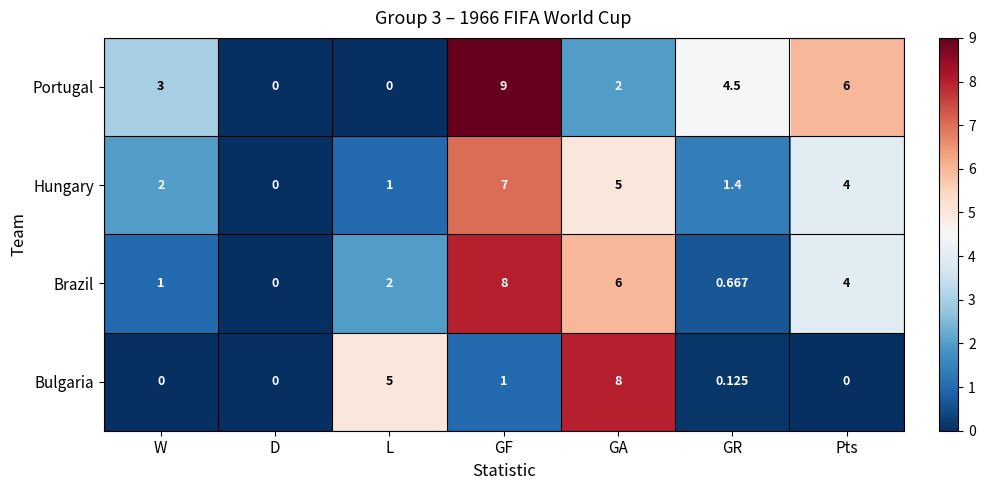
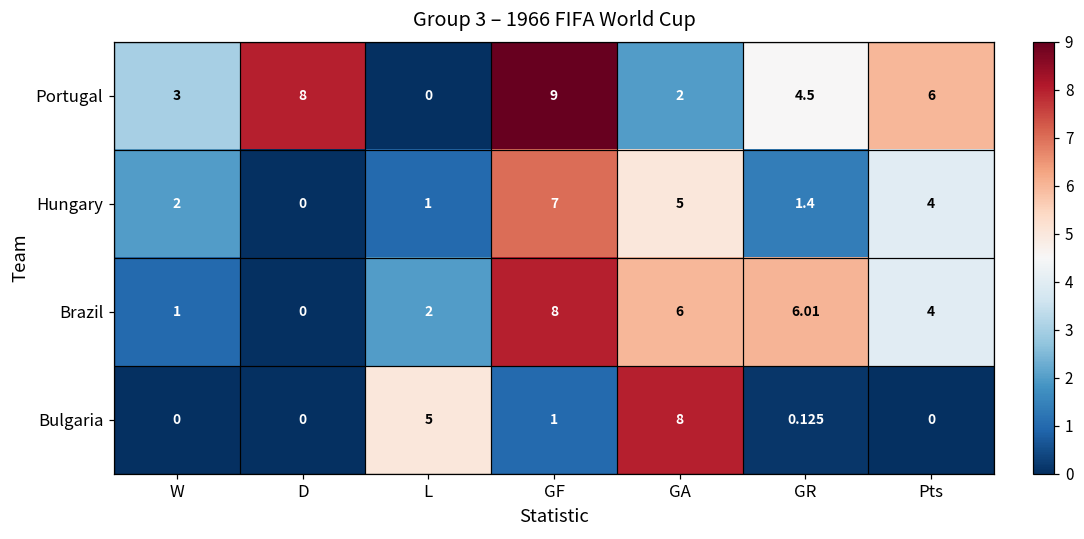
Portugal, D: 0 -> 8
Brazil, GR: 0.667 -> 6.01
